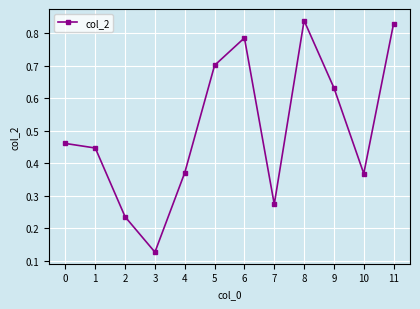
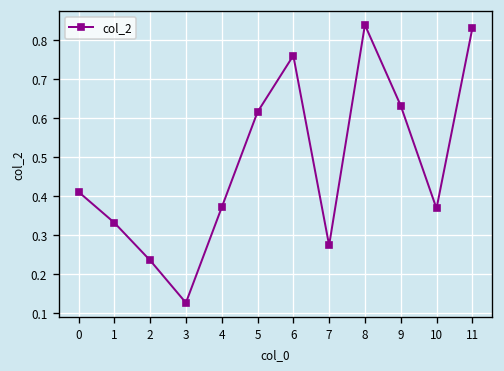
0: 0.46 -> 0.41
1: 0.45 -> 0.33
5: 0.70 -> 0.62
6: 0.79 -> 0.76
